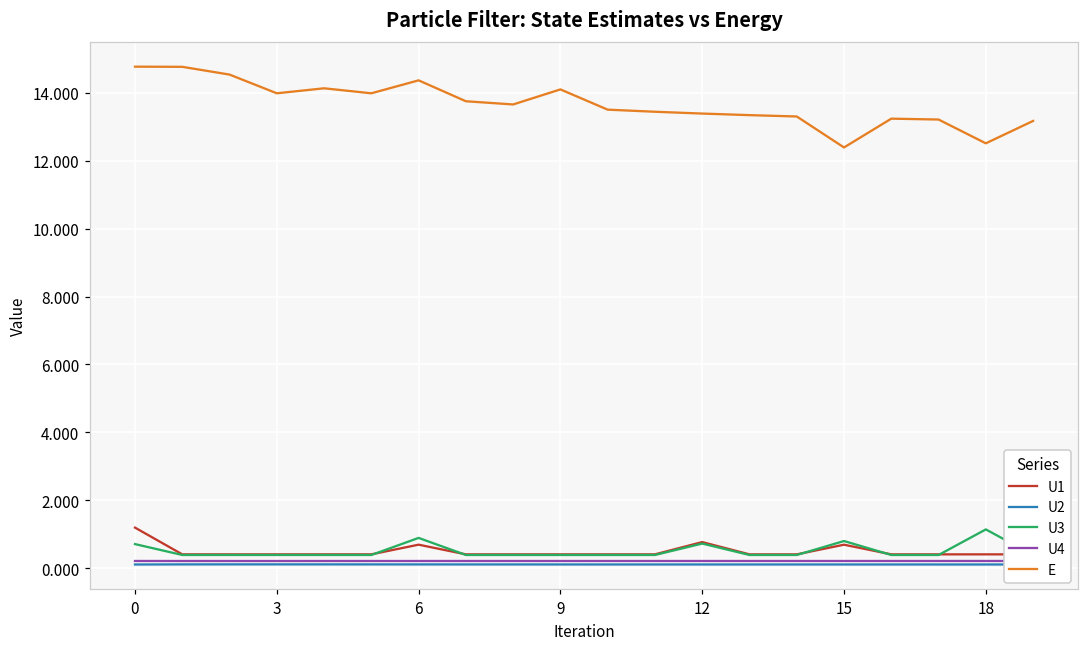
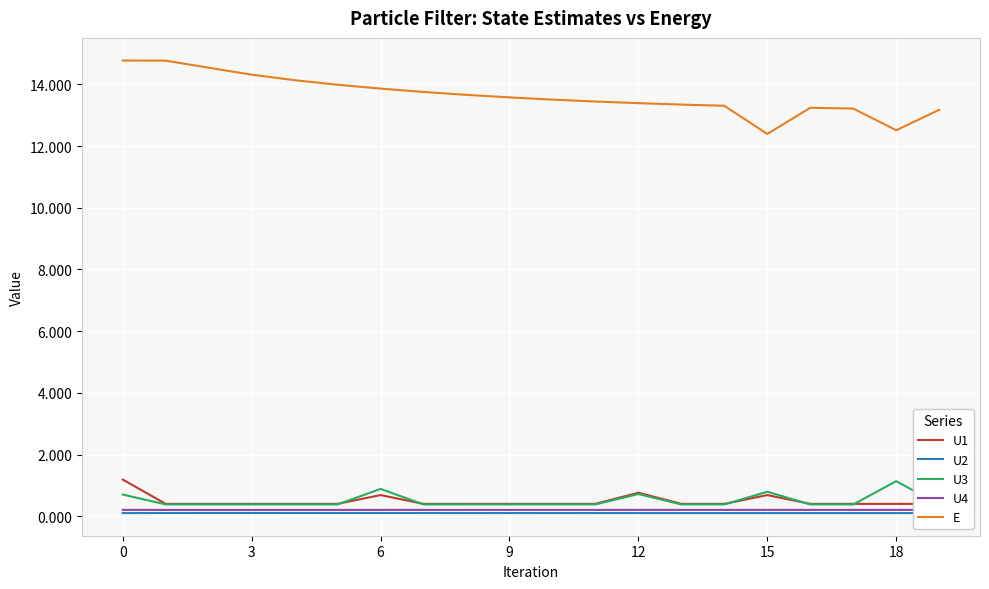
E, 3: 14.0 -> 14.3
E, 6: 14.4 -> 13.9
E, 9: 14.1 -> 13.6
